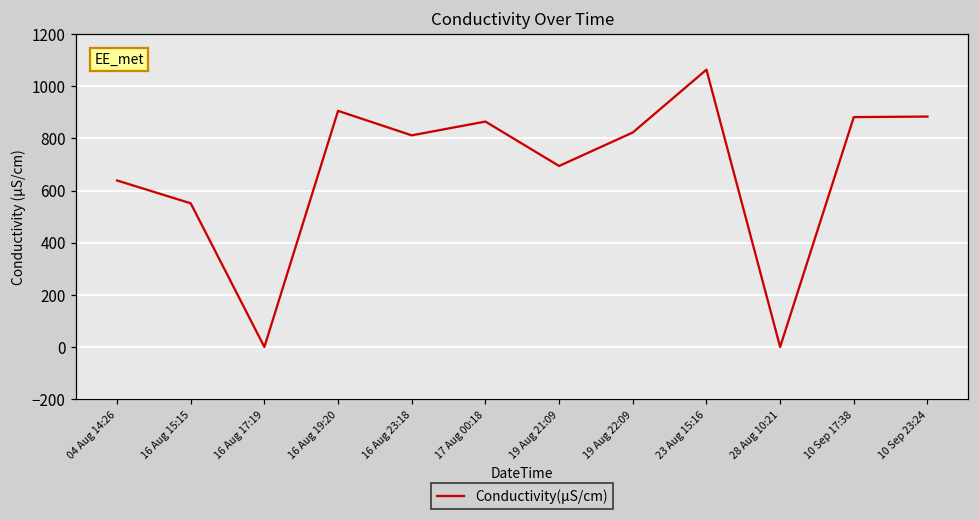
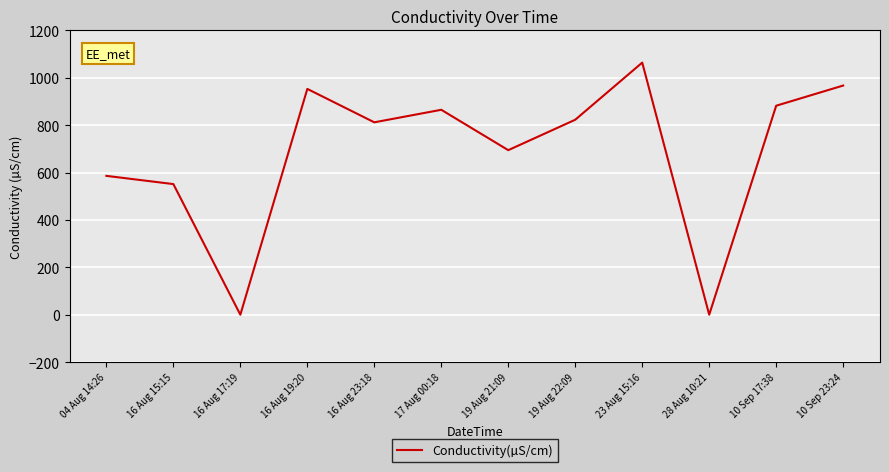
04 Aug 14:26: 640 -> 590
16 Aug 19:20: 910 -> 950
10 Sep 23:24: 880 -> 970
